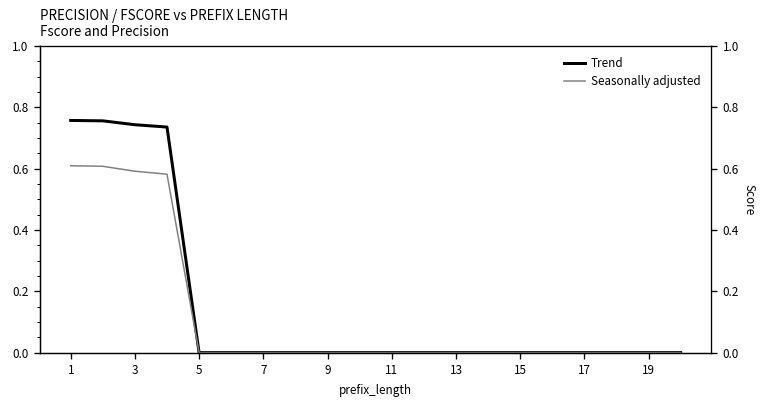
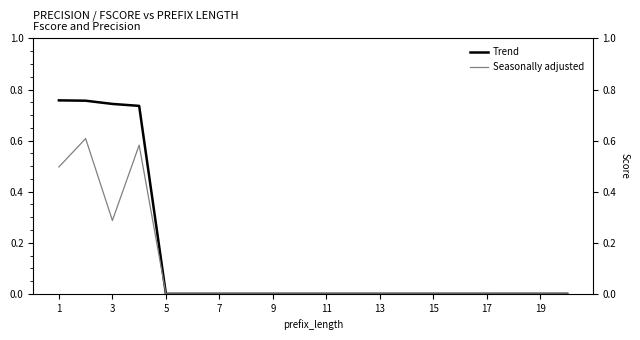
Seasonally adjusted, 1: 0.61 -> 0.50
Seasonally adjusted, 3: 0.59 -> 0.29
